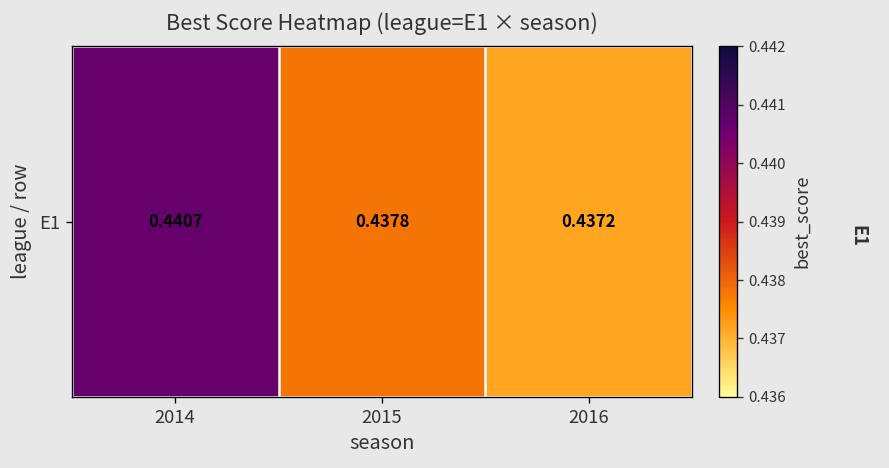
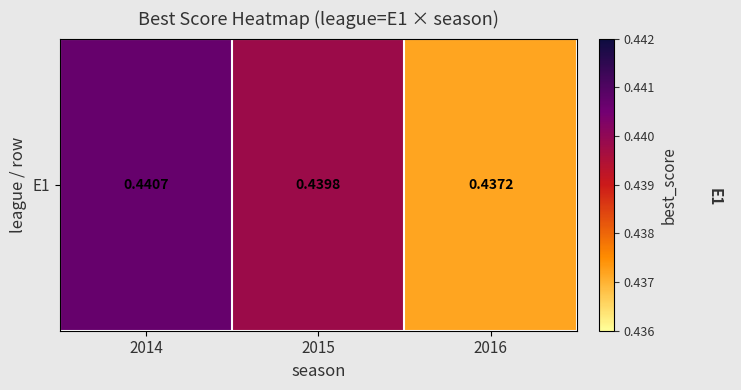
E1, 2015: 0.4378 -> 0.4398
